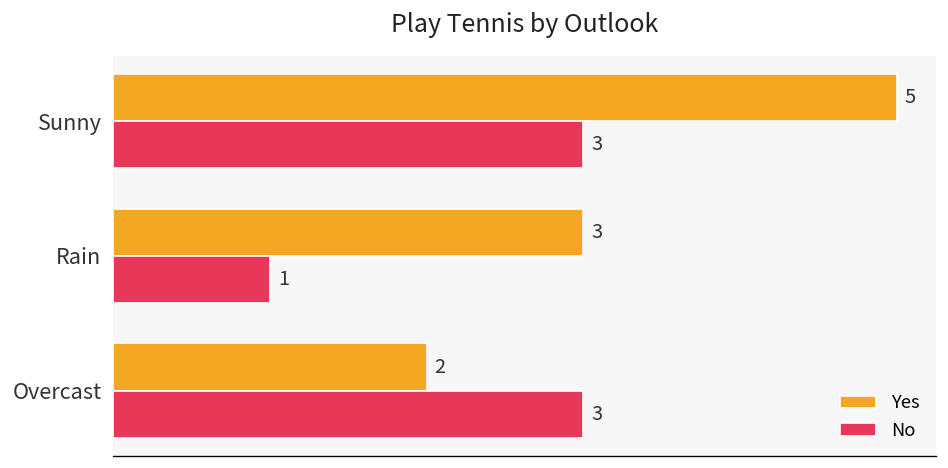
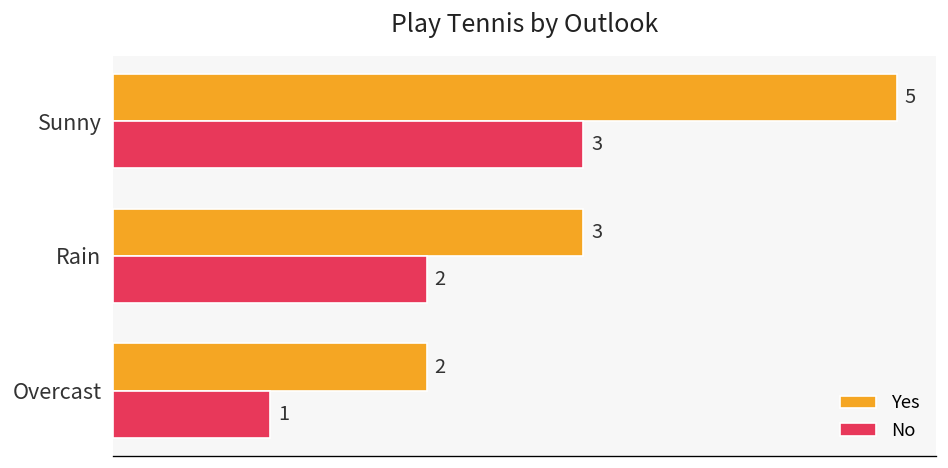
No, Rain: 1 -> 2
No, Overcast: 3 -> 1
